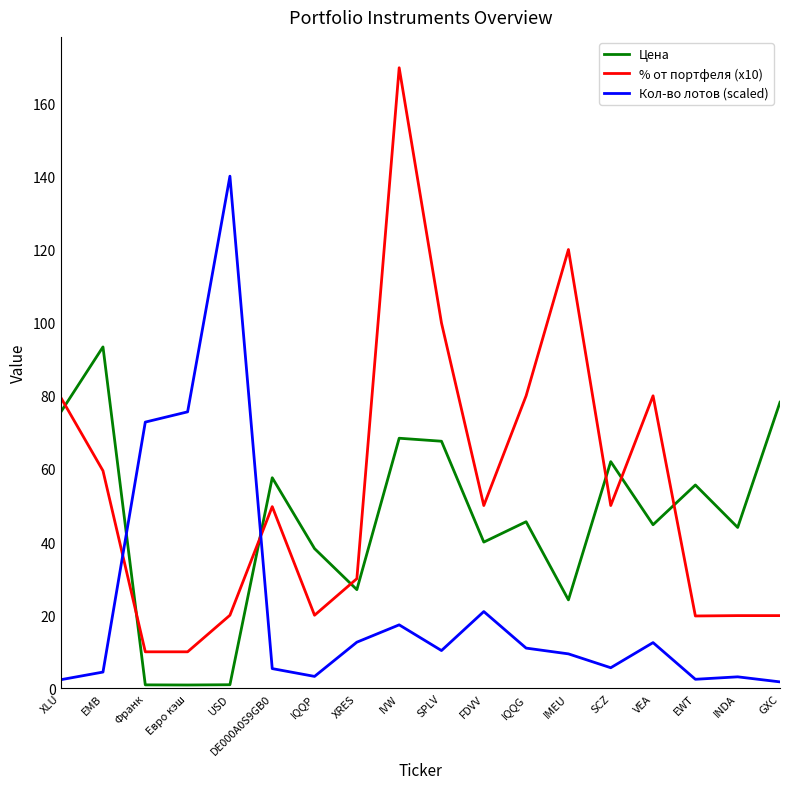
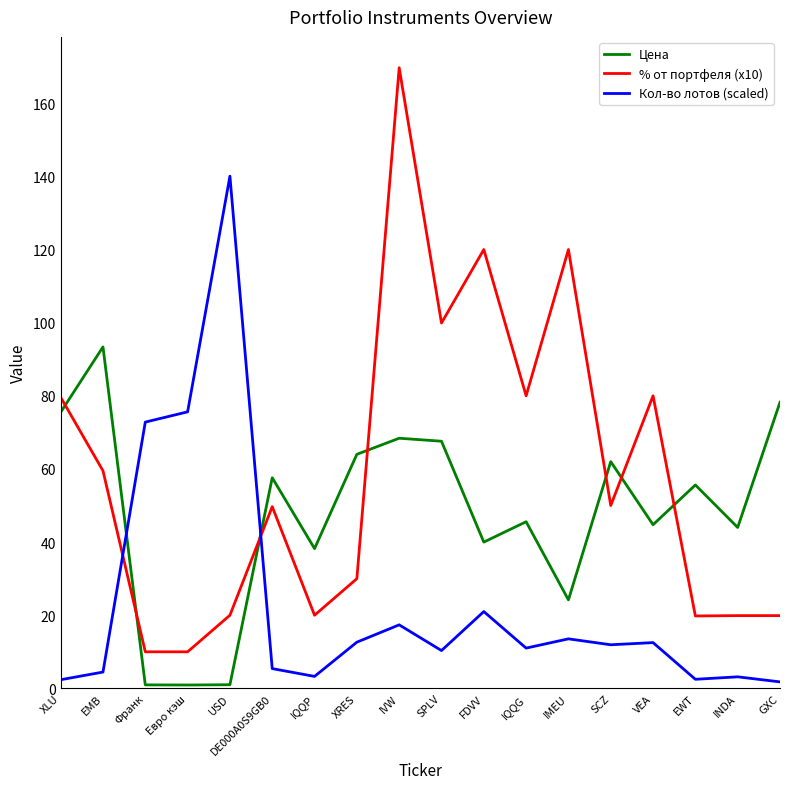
Цена, XRES: 27 -> 64
% от портфеля (x10), FDVV: 50 -> 120
Кол-во лотов (scaled), IMEU: 9 -> 14
Кол-во лотов (scaled), SCZ: 6 -> 12
